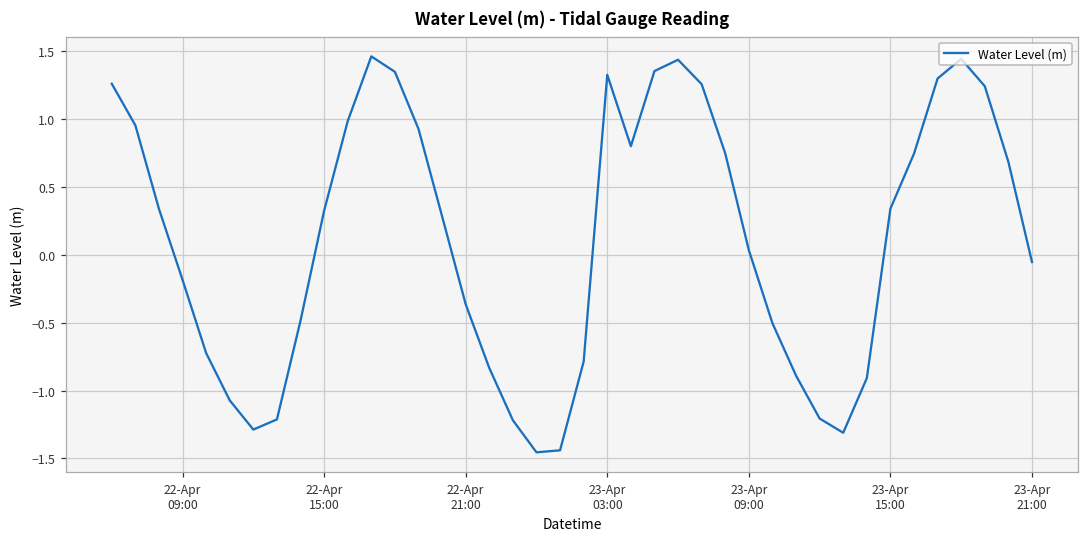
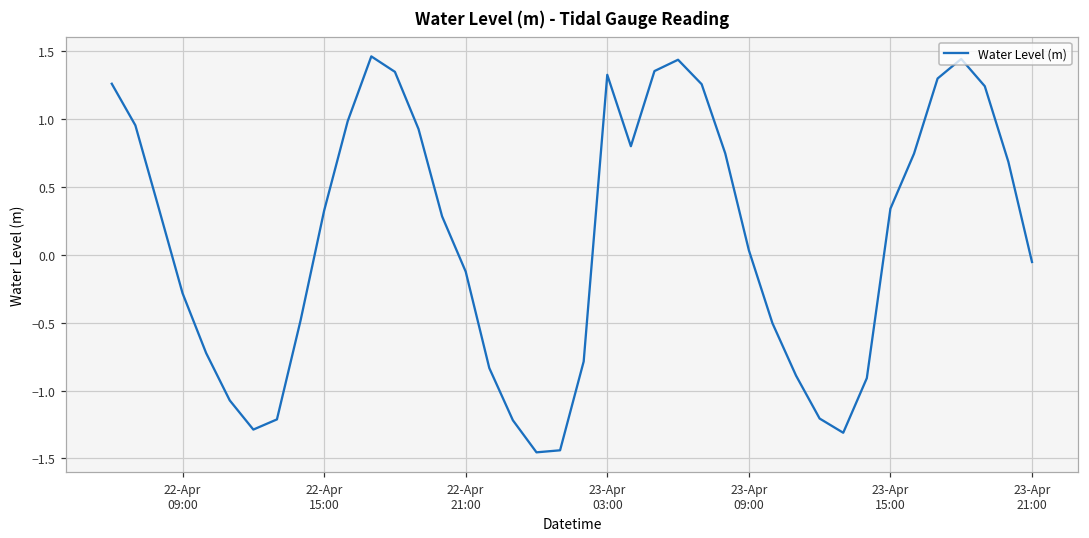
22-Apr 09:00: -0.19 -> -0.28
22-Apr 21:00: -0.37 -> -0.12
